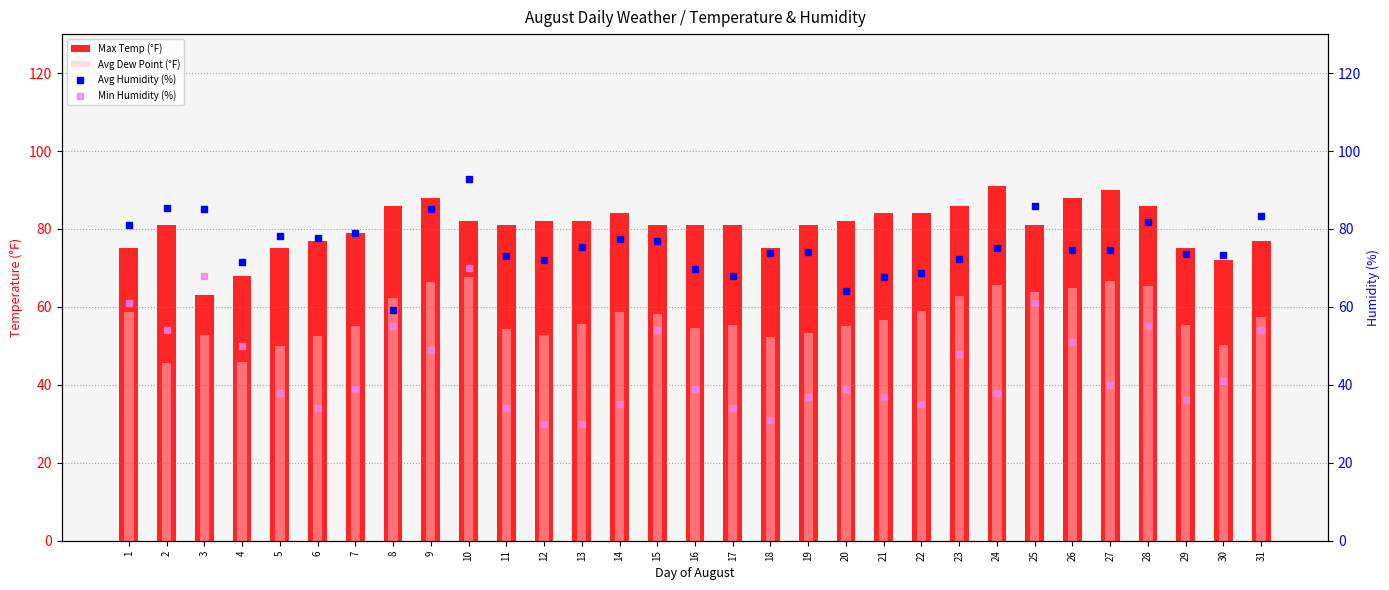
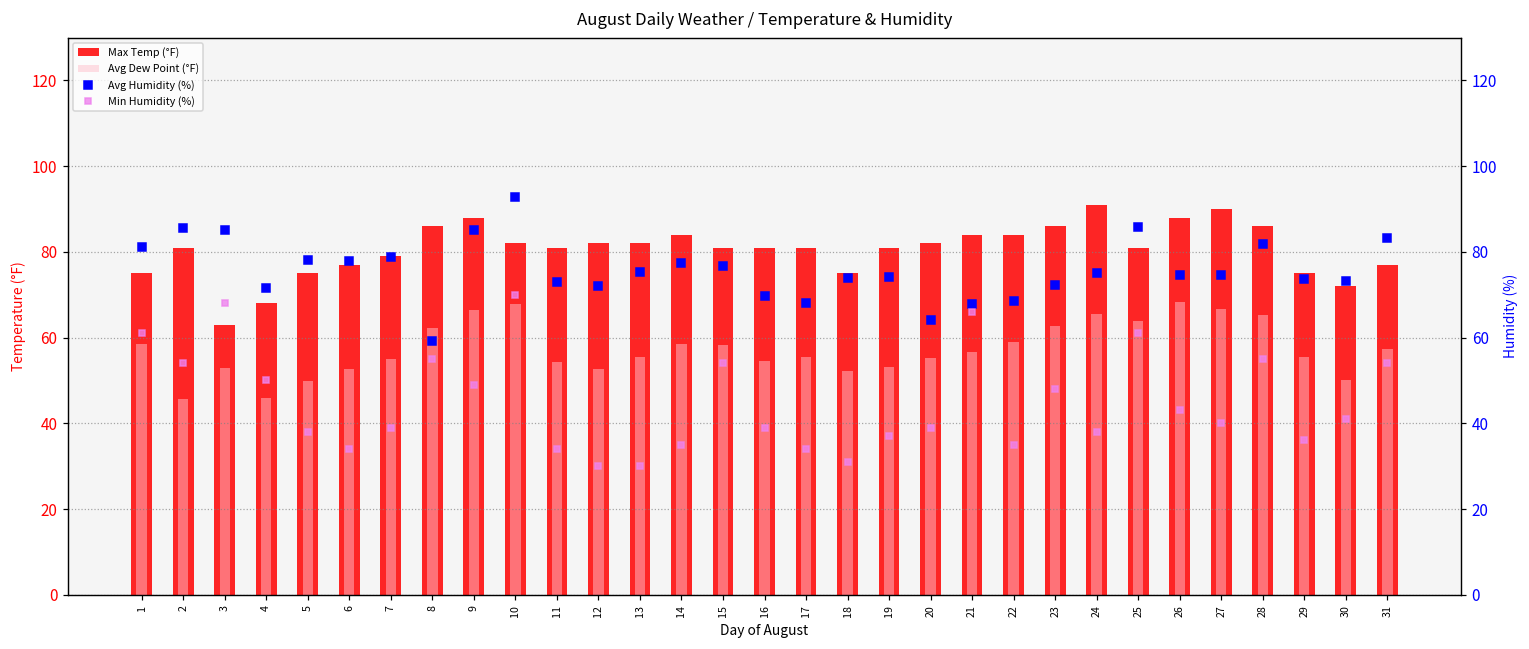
Avg Dew Point (°F), 26: 65 -> 68
Min Humidity (%), 21: 37 -> 66
Min Humidity (%), 26: 51 -> 43
